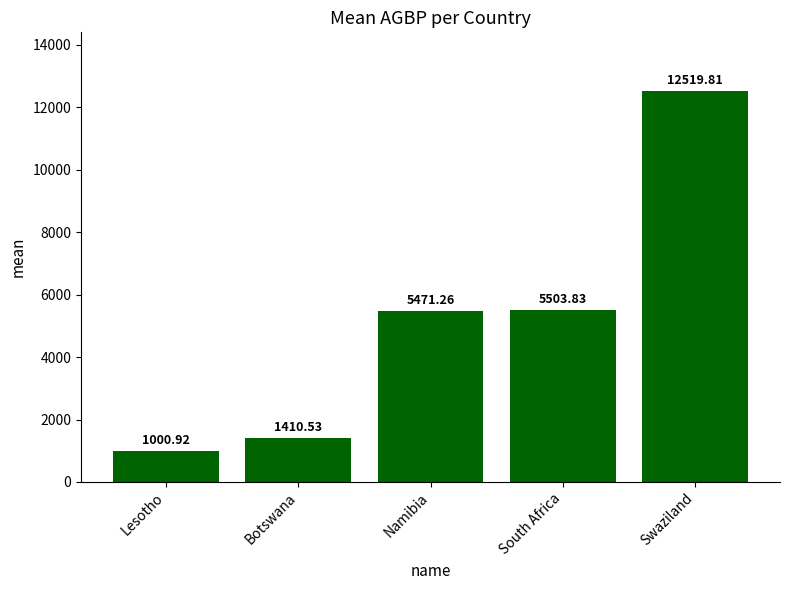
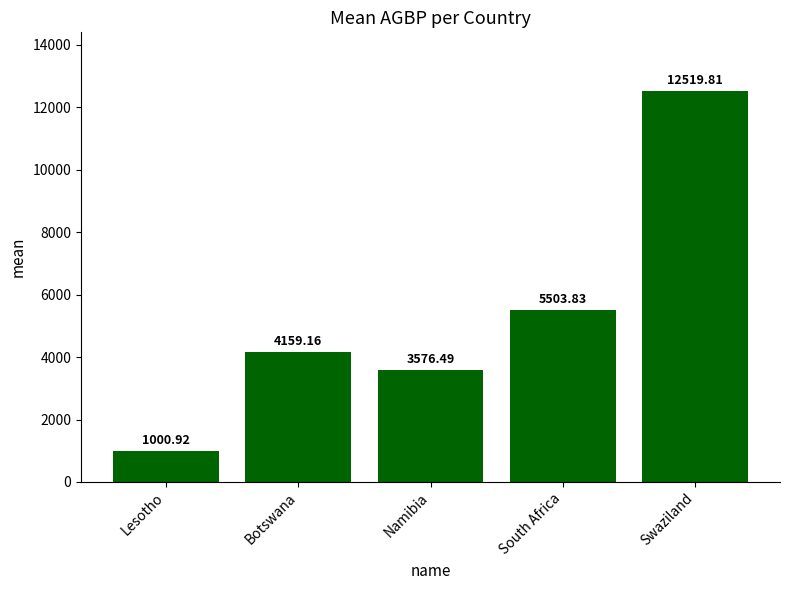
Botswana: 1410.53 -> 4159.16
Namibia: 5471.26 -> 3576.49
